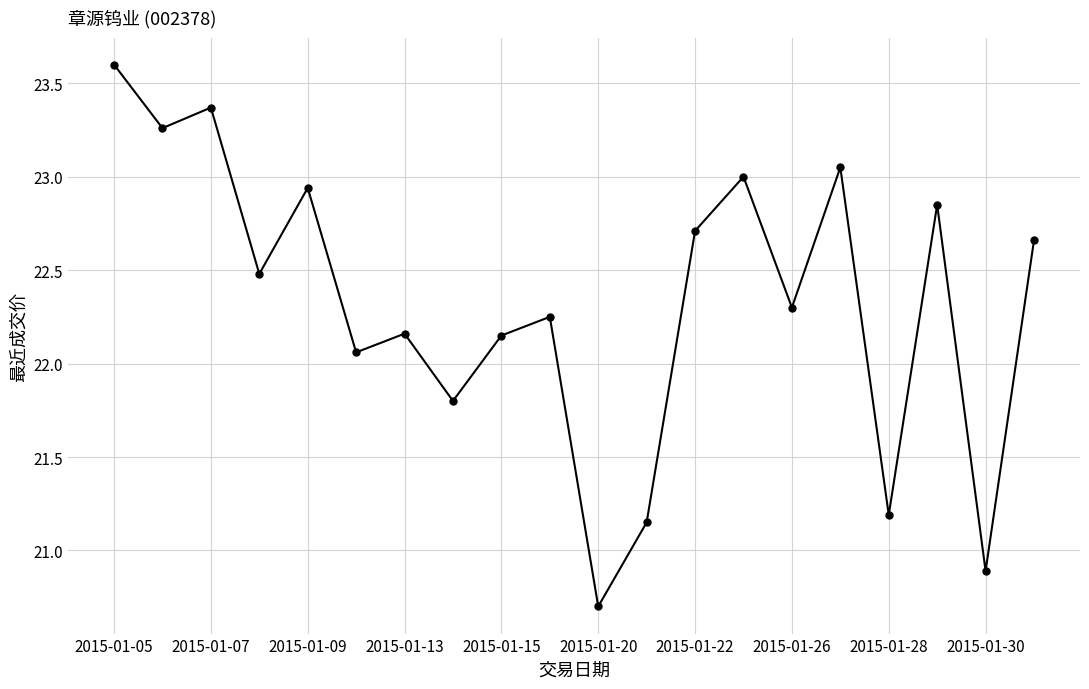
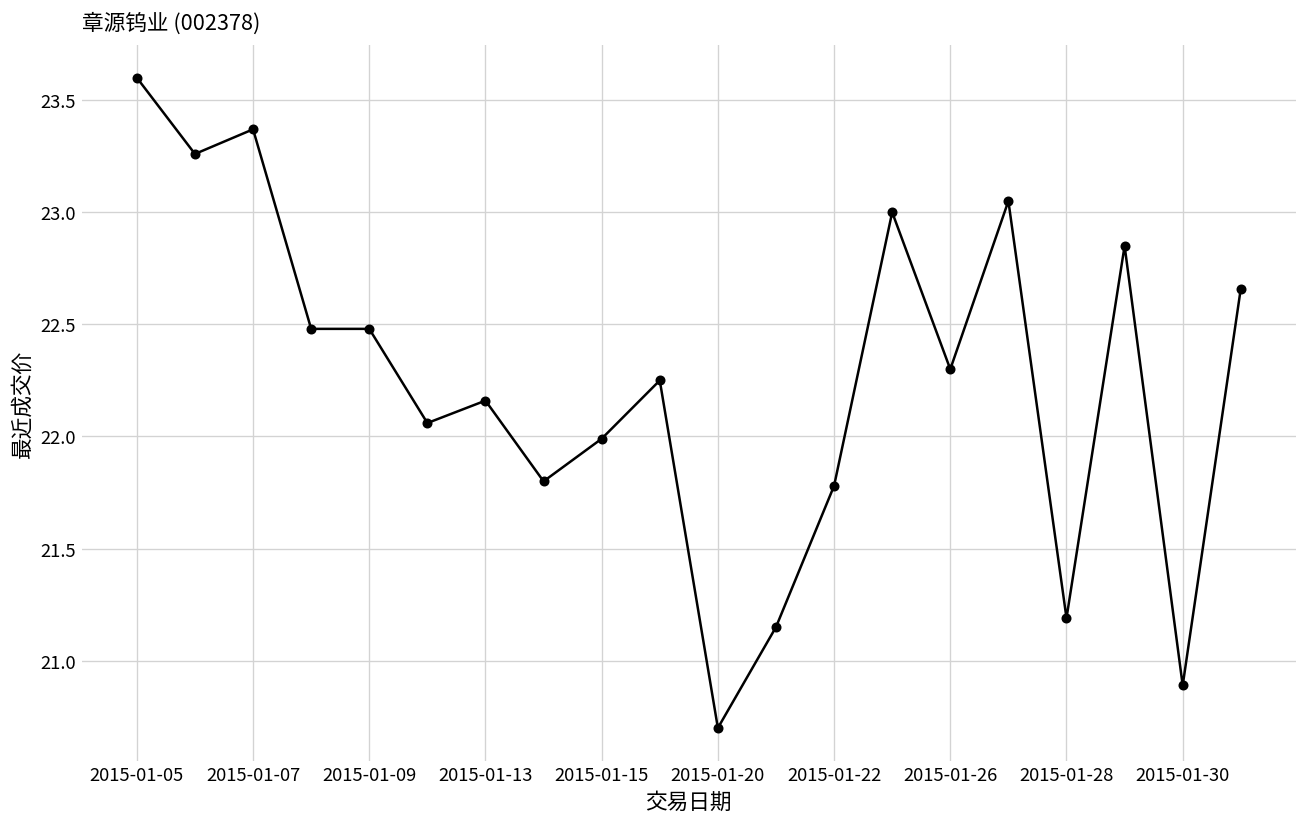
2015-01-09: 22.94 -> 22.48
2015-01-15: 22.15 -> 21.99
2015-01-22: 22.71 -> 21.78
